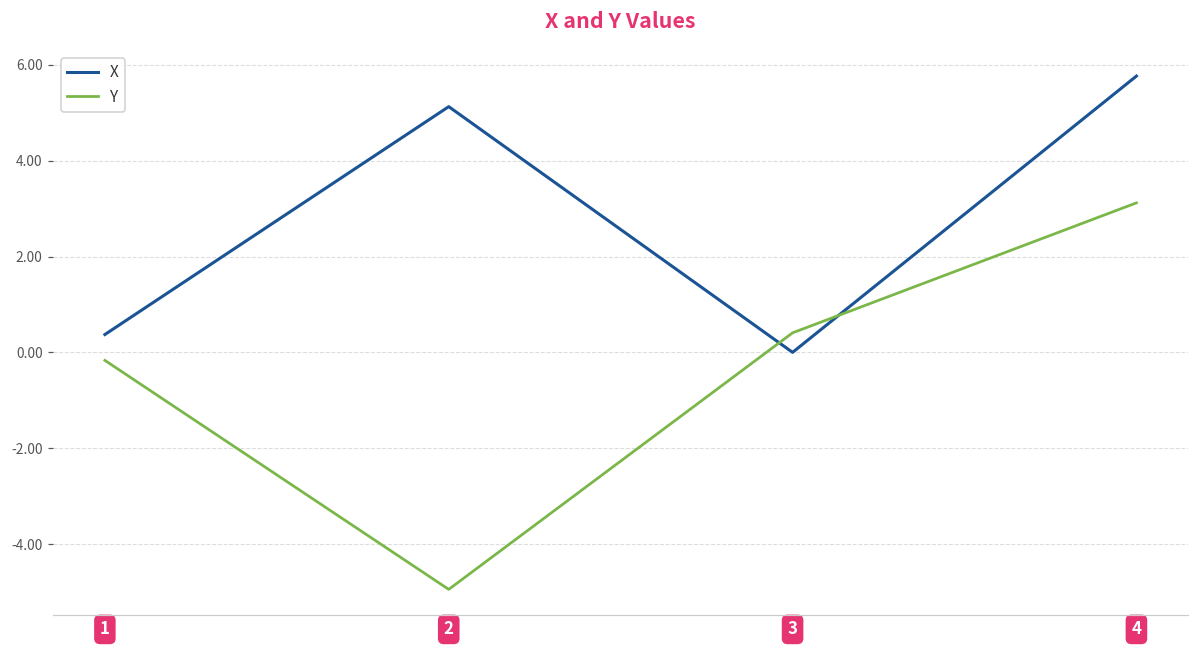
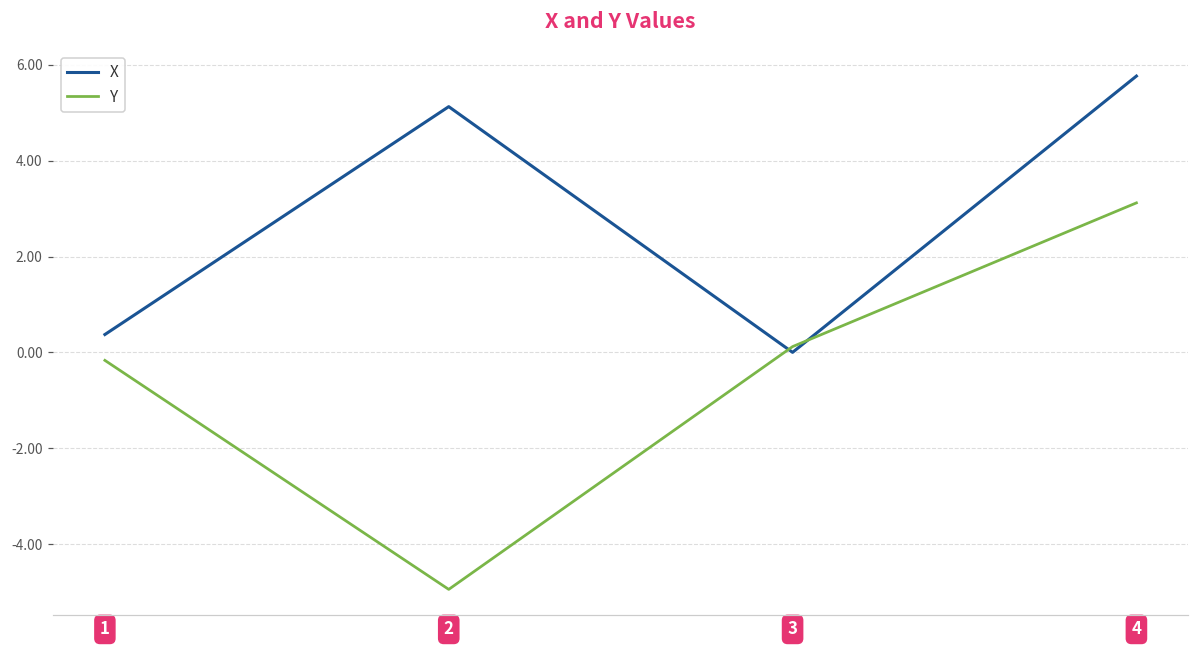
Y, 3: 0.4 -> 0.1
